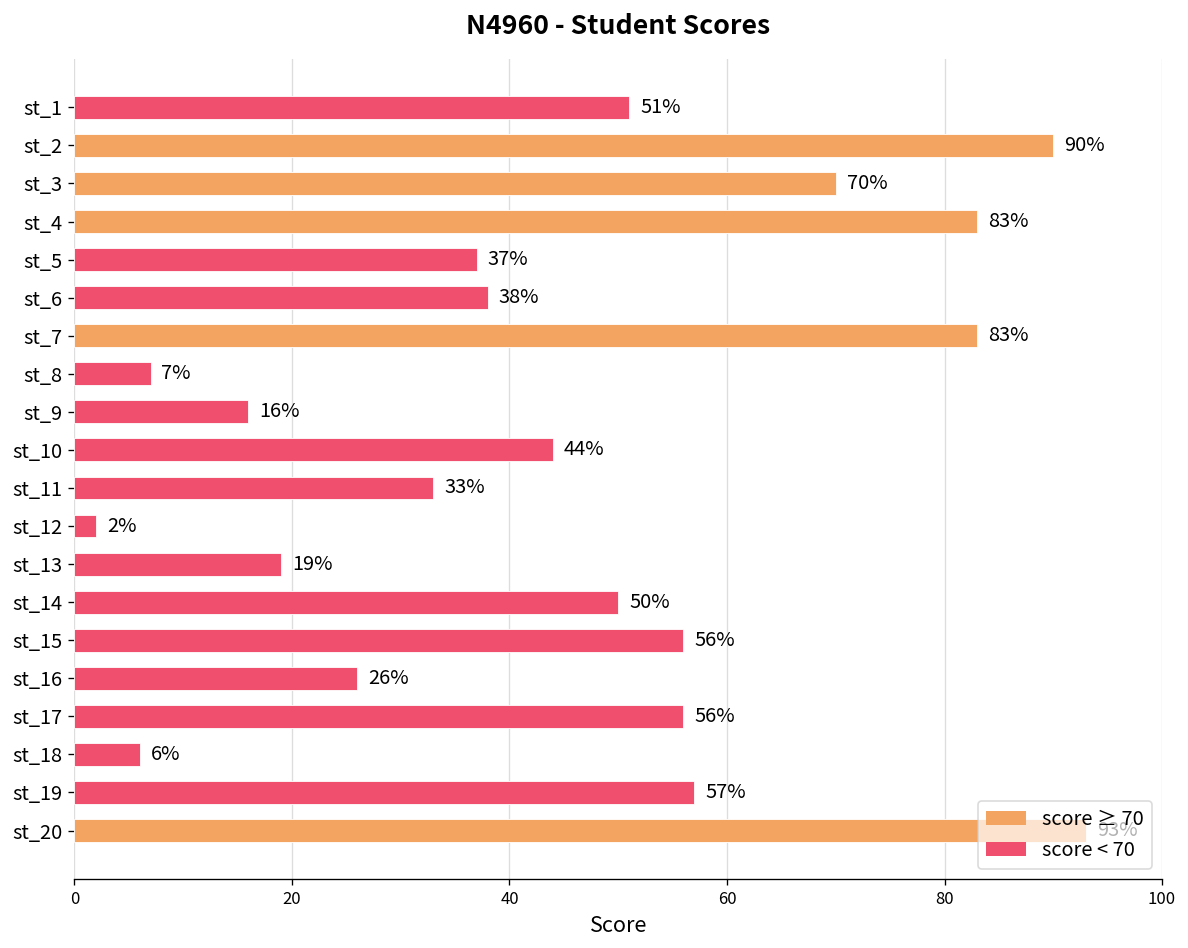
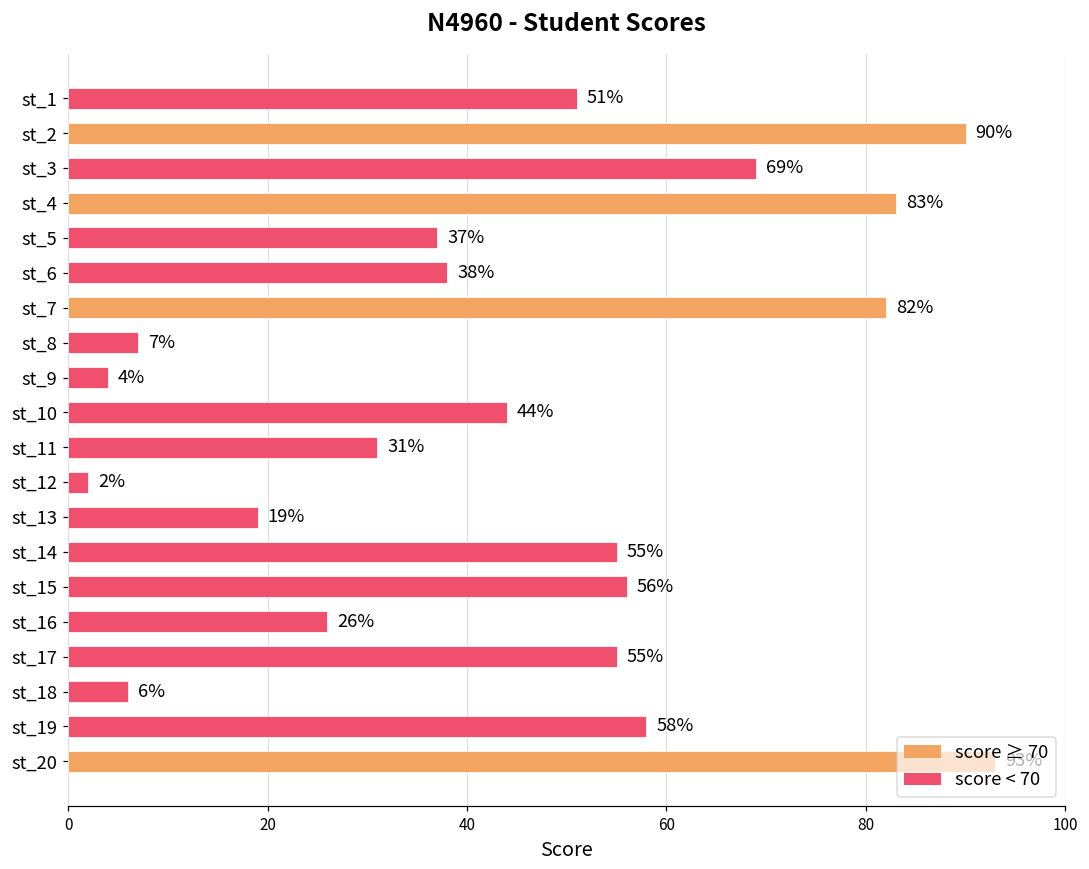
st_3: 70% -> 69%
st_7: 83% -> 82%
st_9: 16% -> 4%
st_11: 33% -> 31%
st_14: 50% -> 55%
st_17: 56% -> 55%
st_19: 57% -> 58%
